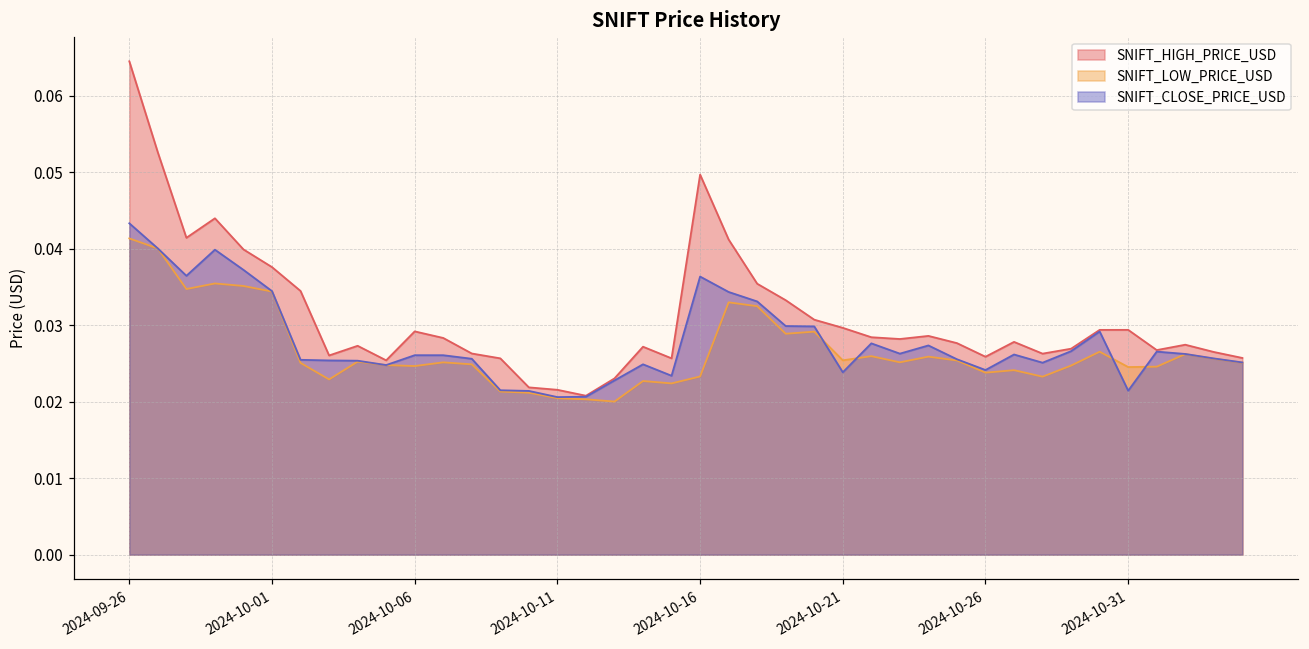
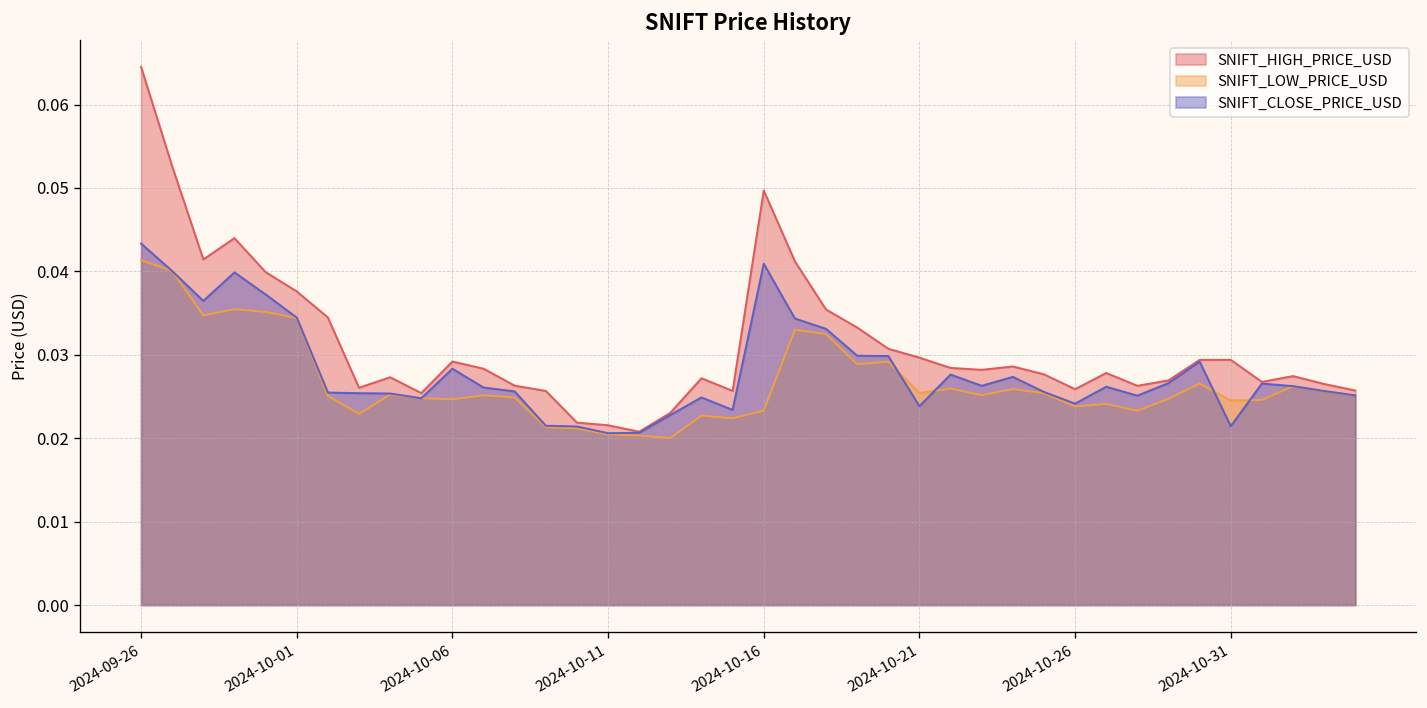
SNIFT_CLOSE_PRICE_USD, 2024-10-06: 0.026 -> 0.028
SNIFT_CLOSE_PRICE_USD, 2024-10-16: 0.036 -> 0.041
